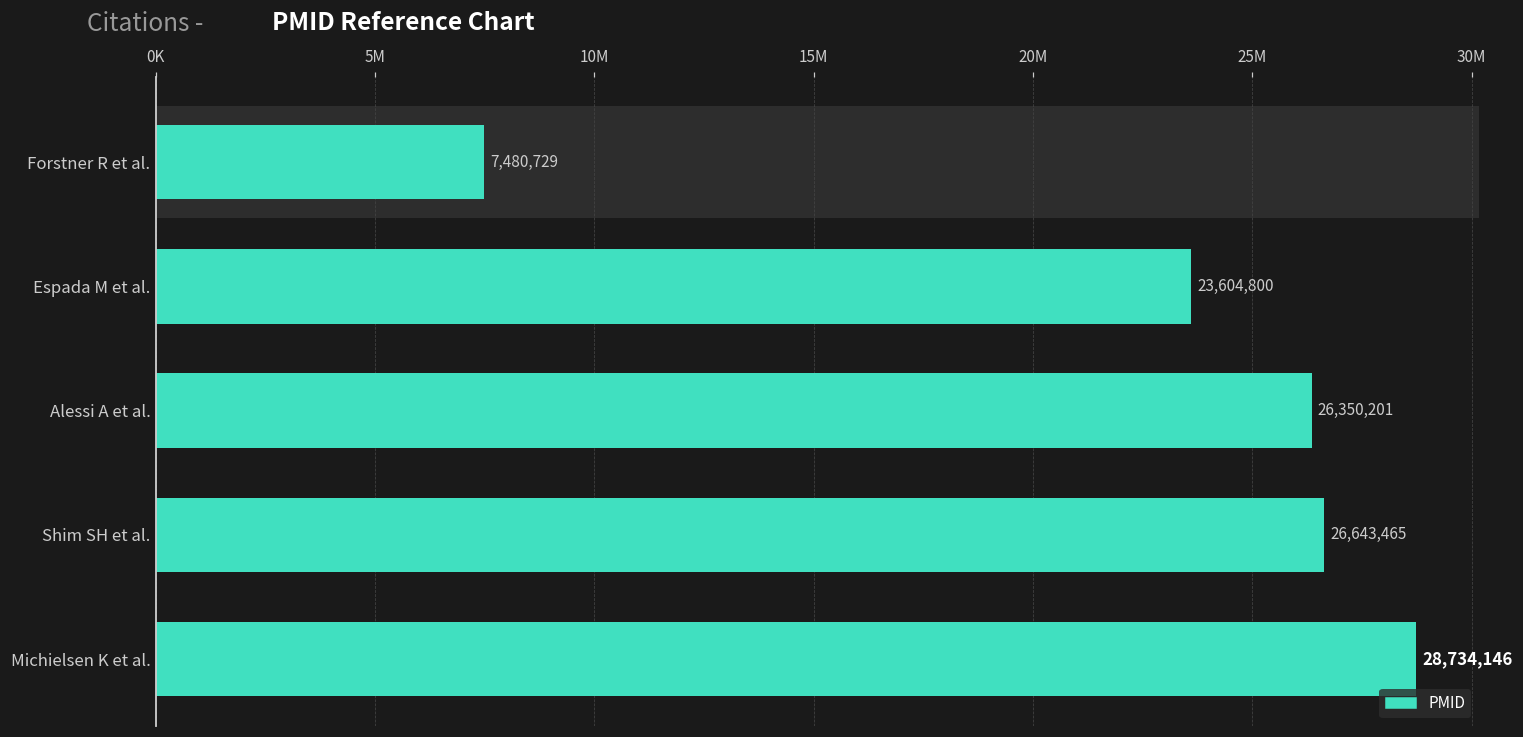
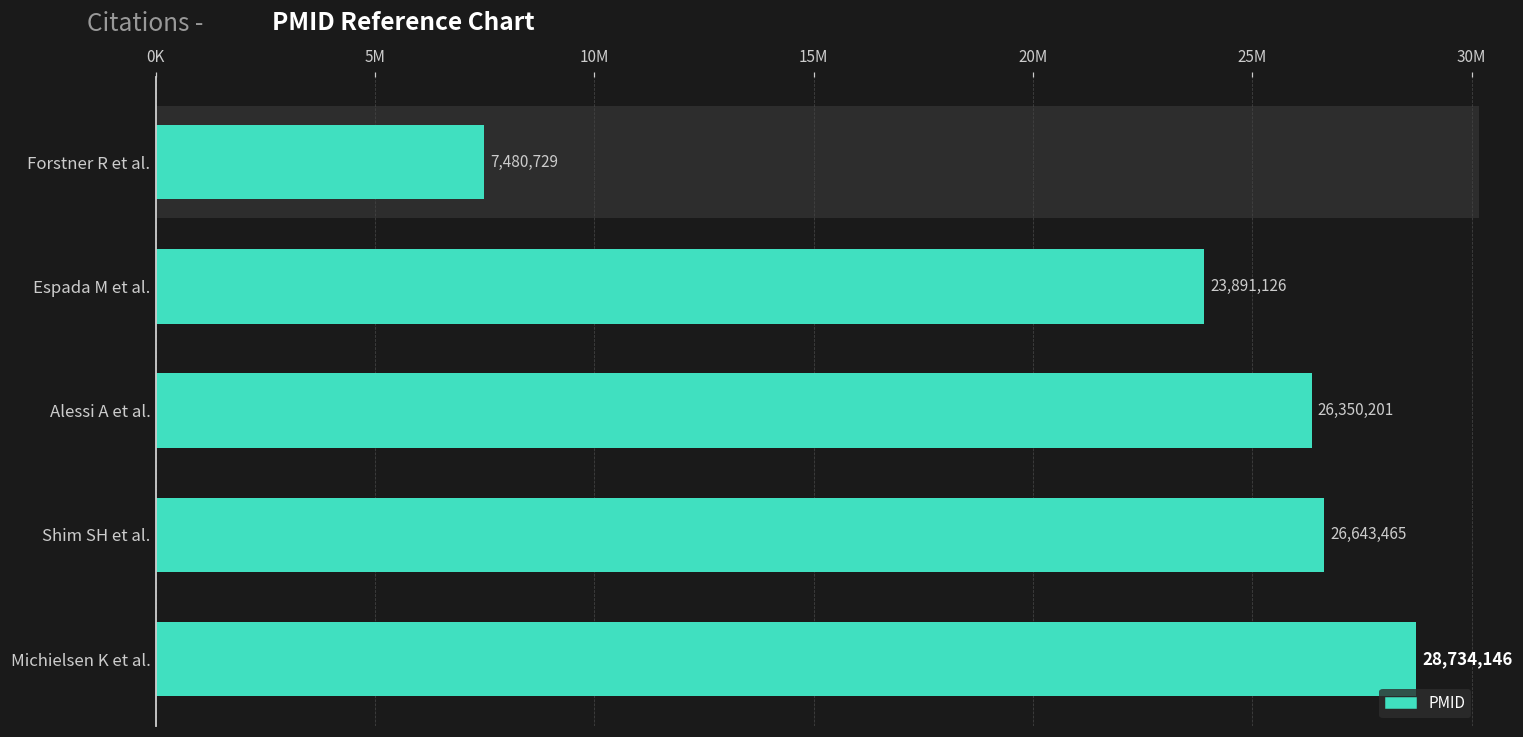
Espada M et al.: 23,604,800 -> 23,891,126
